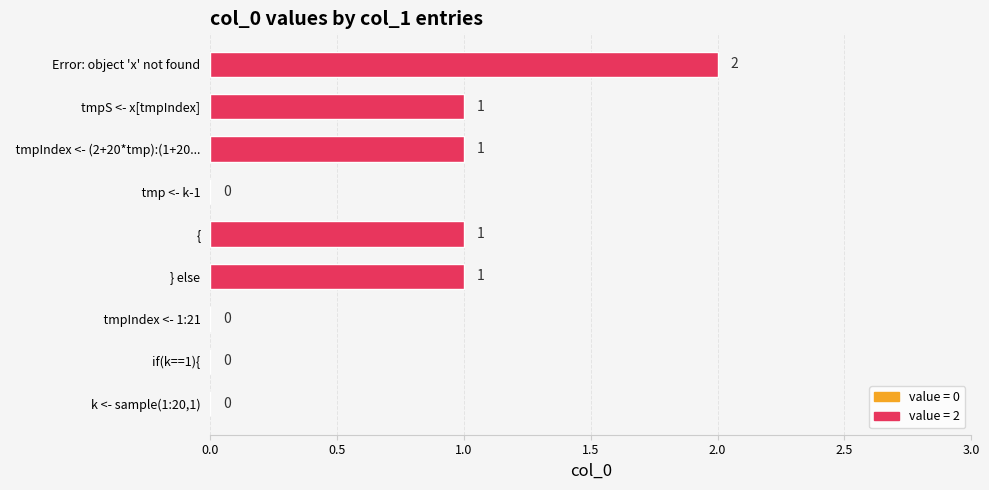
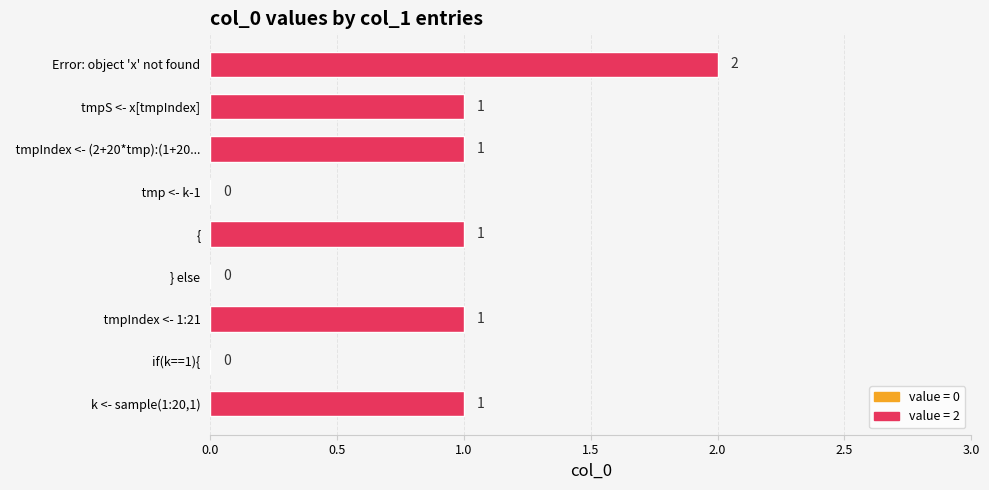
} else: 1 -> 0
tmpIndex <- 1:21: 0 -> 1
k <- sample(1:20,1): 0 -> 1
